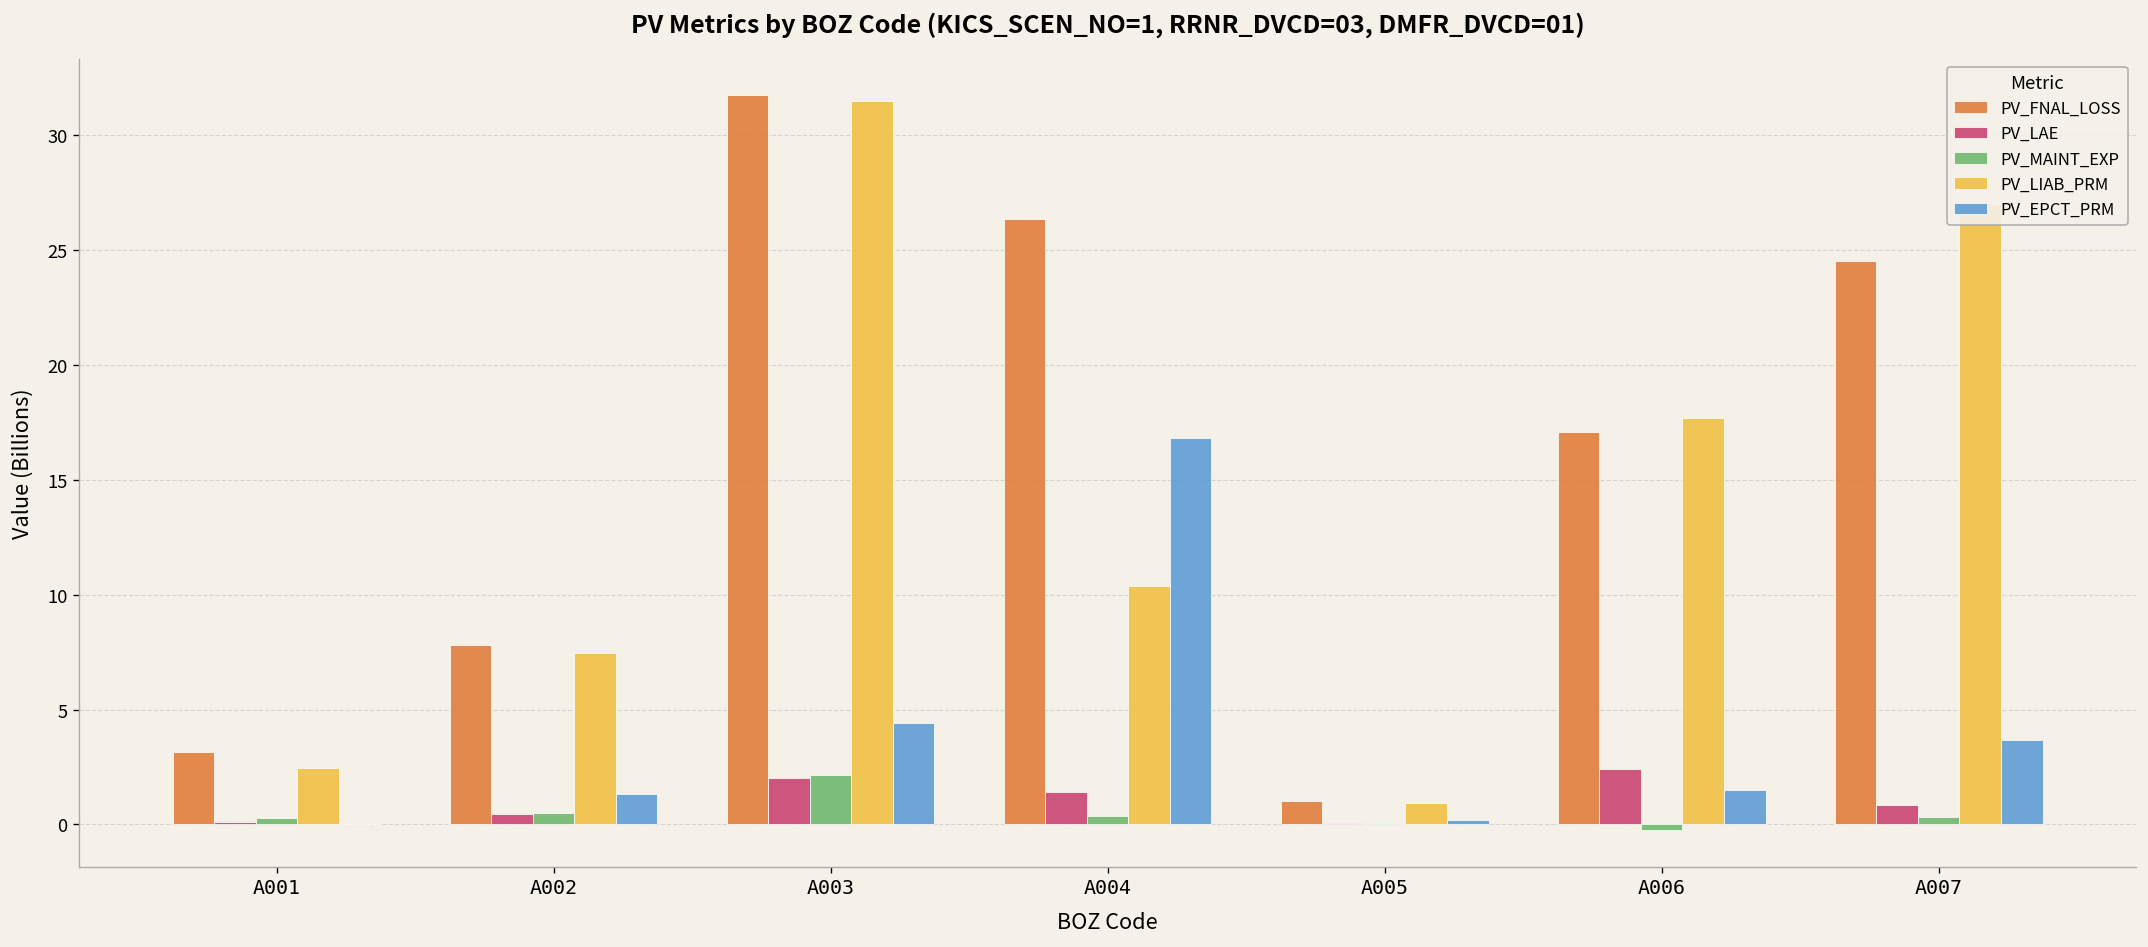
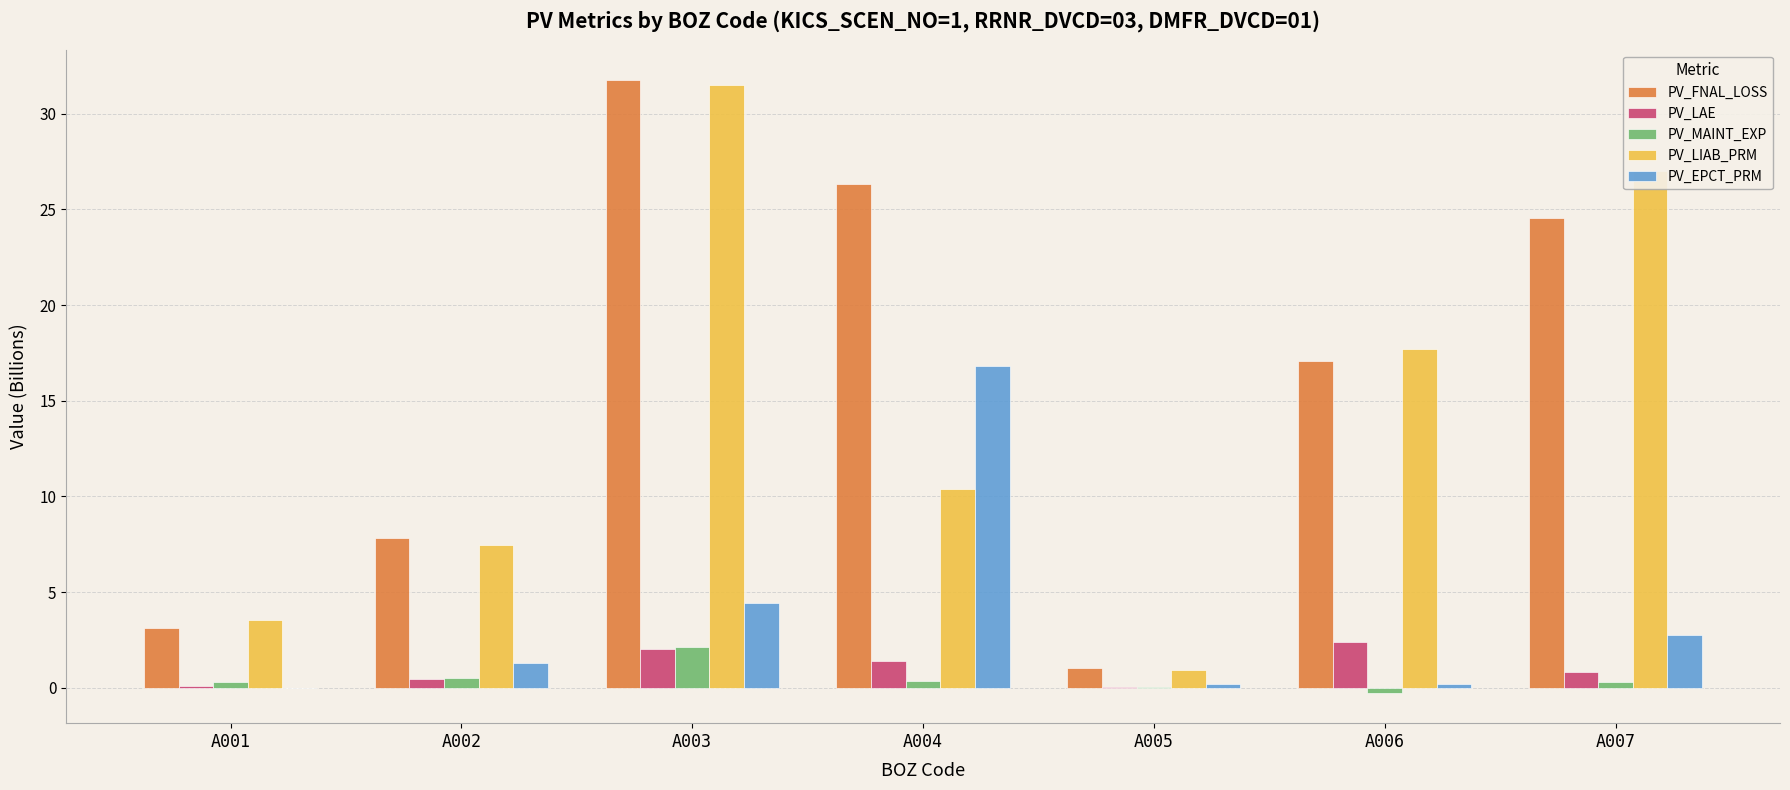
PV_LIAB_PRM, A001: 2.5 -> 3.6
PV_EPCT_PRM, A006: 1.5 -> 0.2
PV_EPCT_PRM, A007: 3.7 -> 2.8
